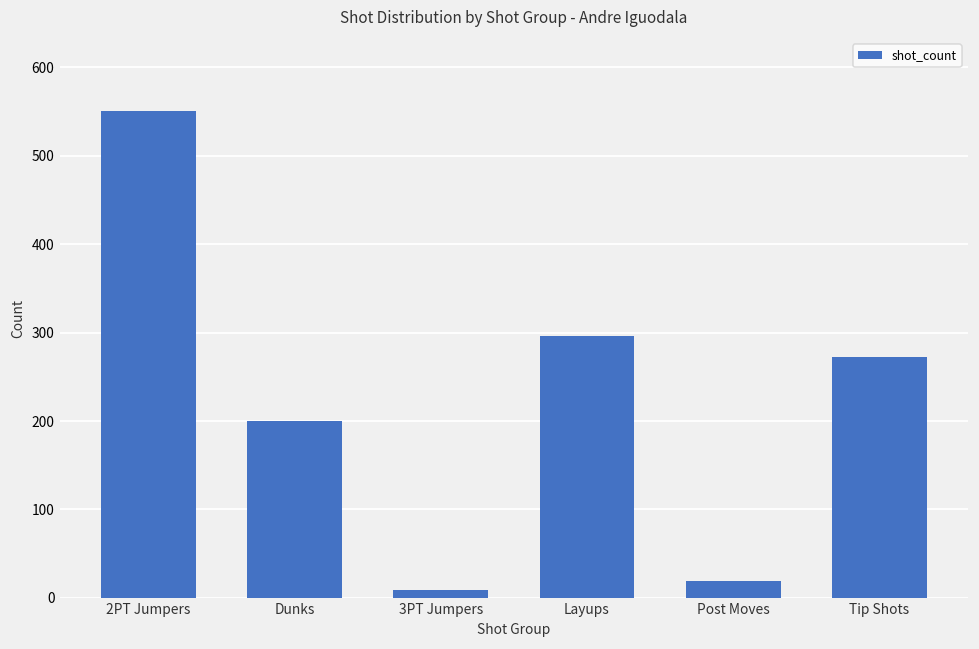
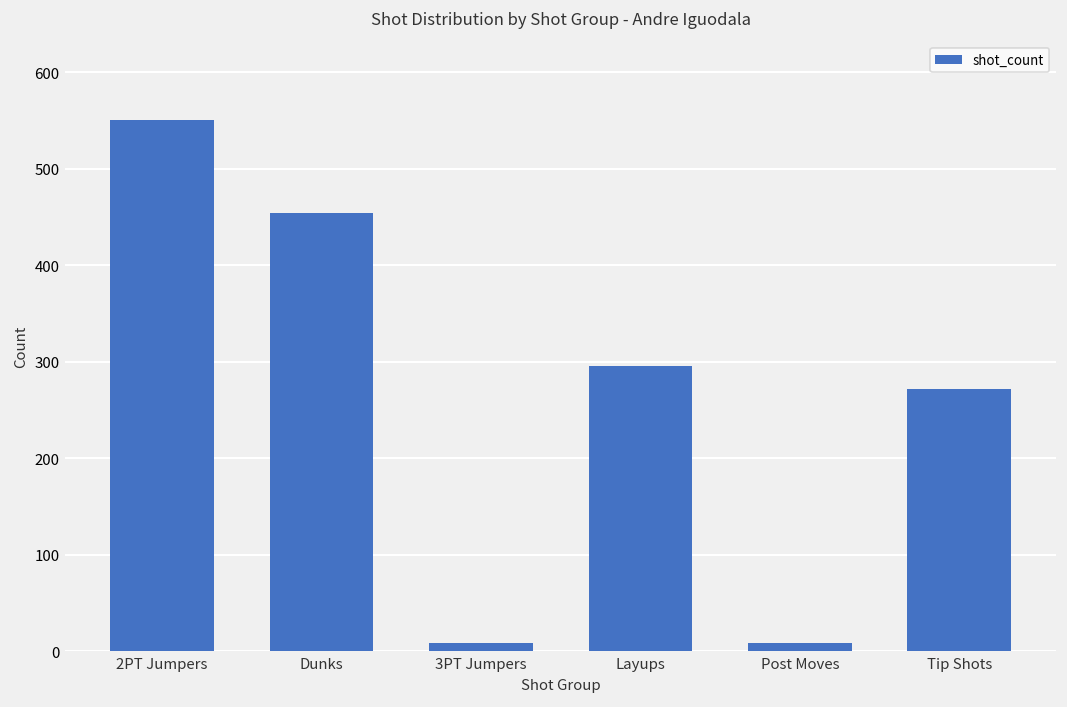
Dunks: 200 -> 450
Post Moves: 20 -> 10
